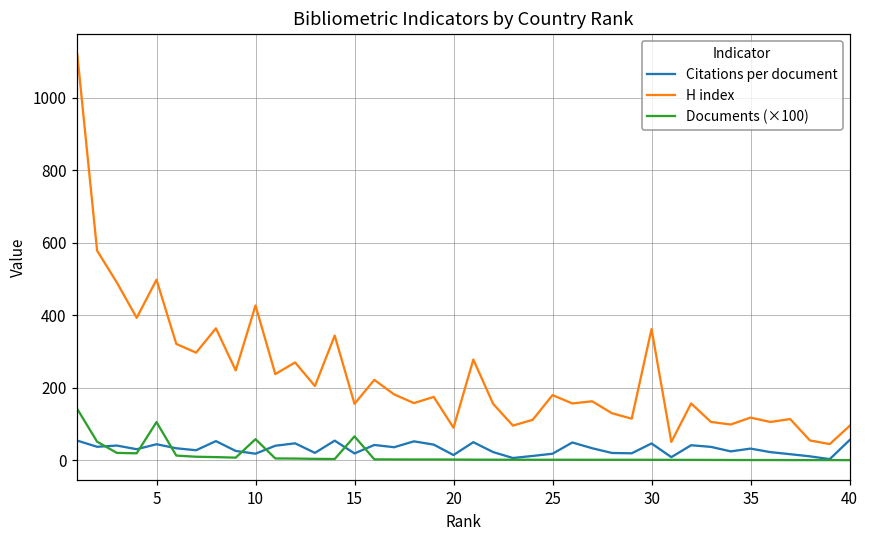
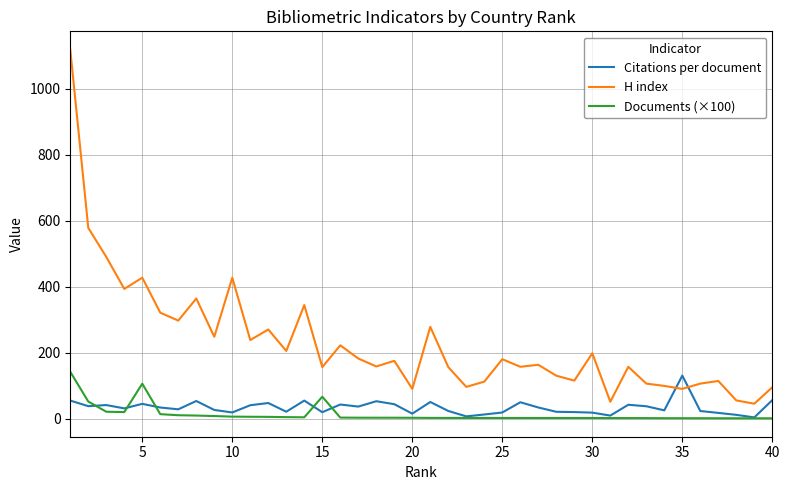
H index, 5: 500 -> 430
Documents (×100), 10: 60 -> 10
Citations per document, 30: 50 -> 20
H index, 30: 360 -> 200
Citations per document, 35: 30 -> 130
H index, 35: 120 -> 90
